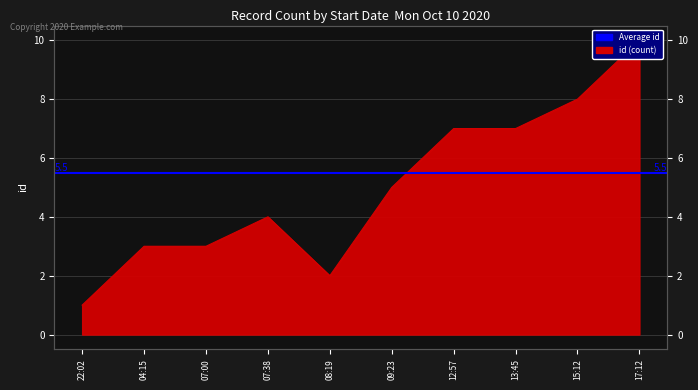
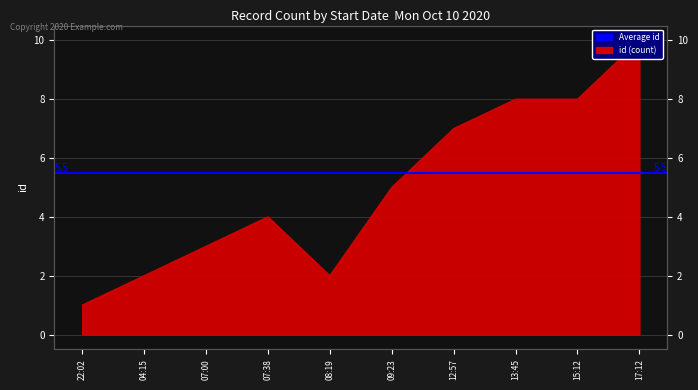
04:15: 3 -> 2
13:45: 7 -> 8
